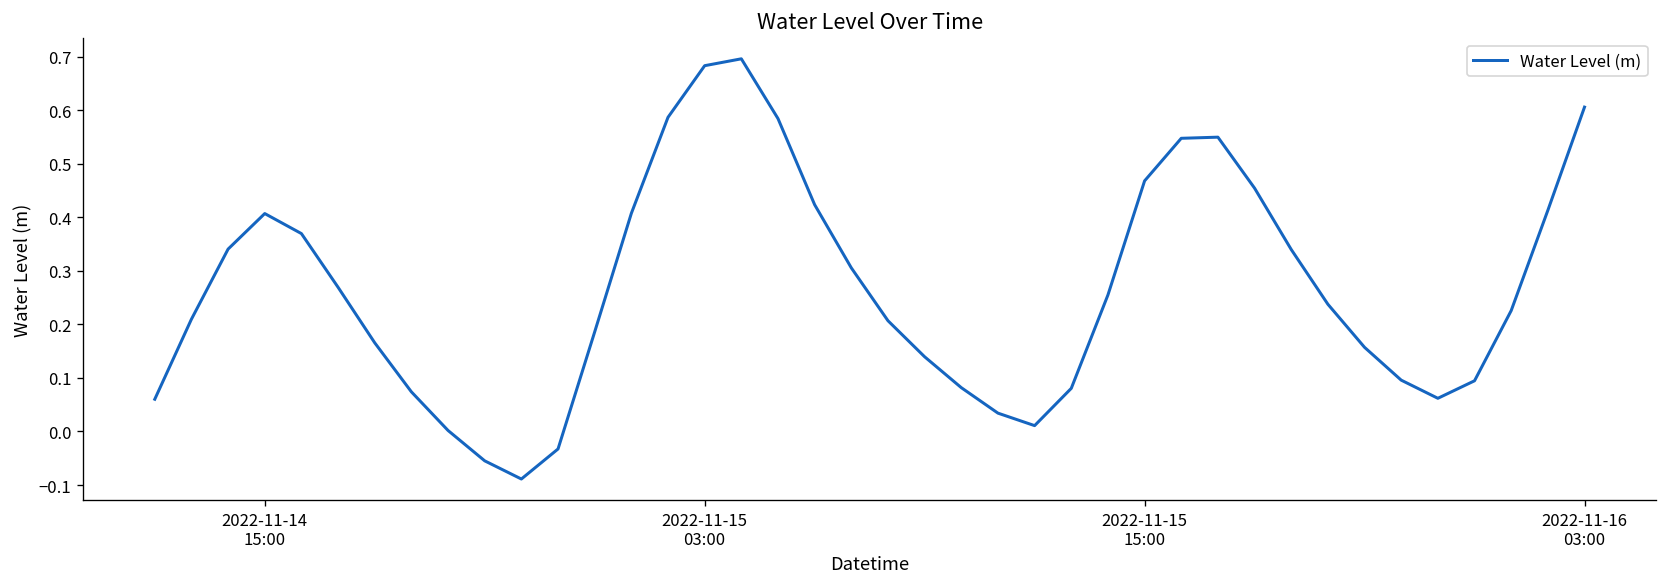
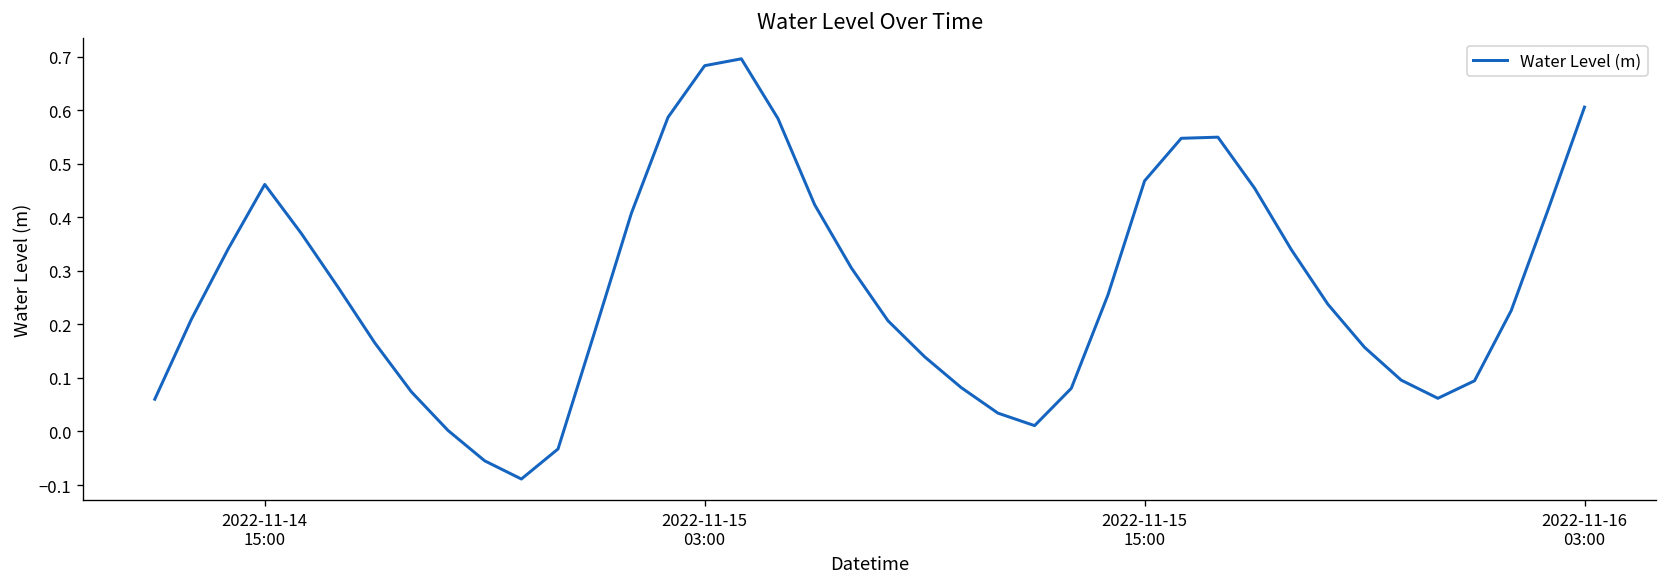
2022-11-14 15:00: 0.41 -> 0.46
